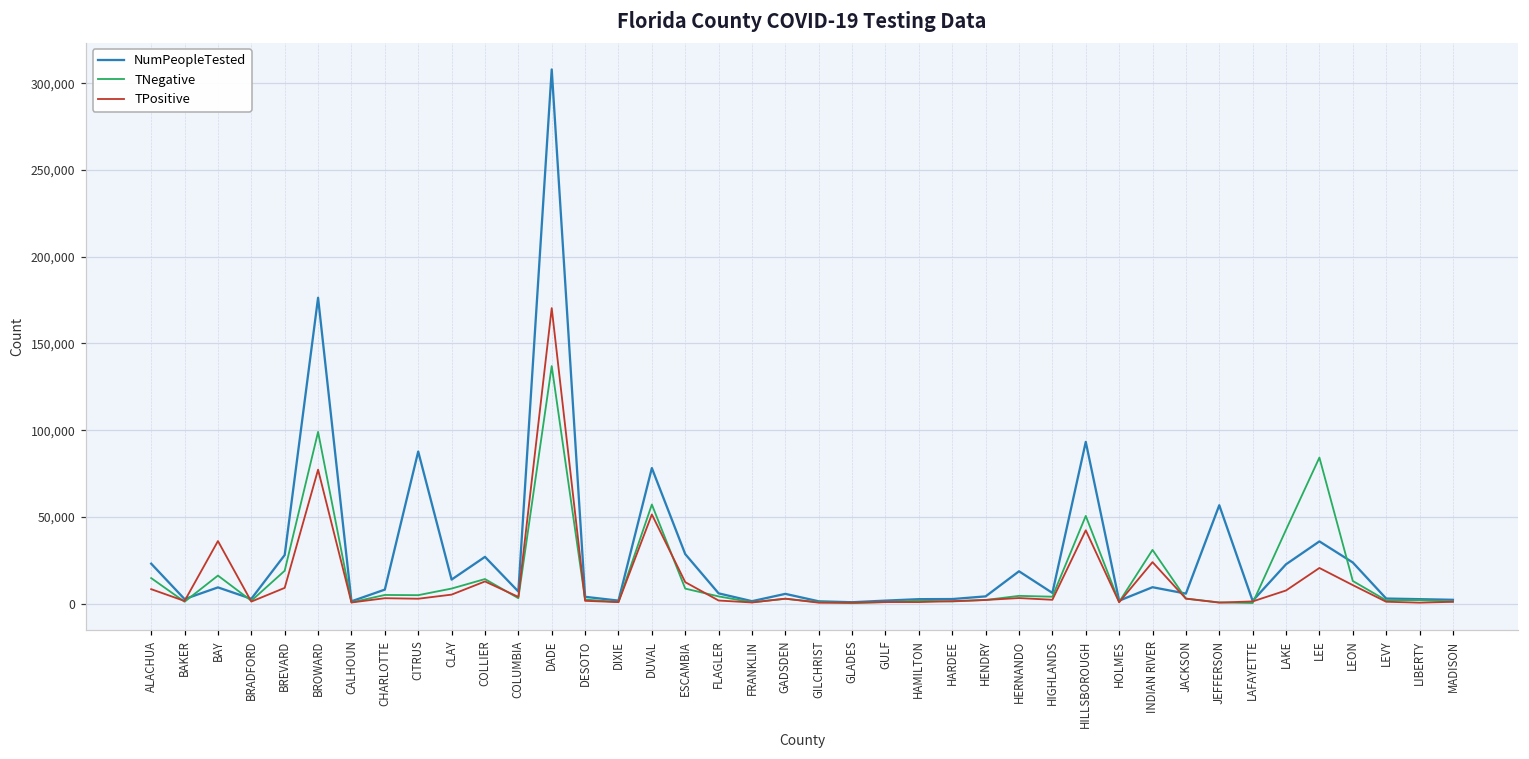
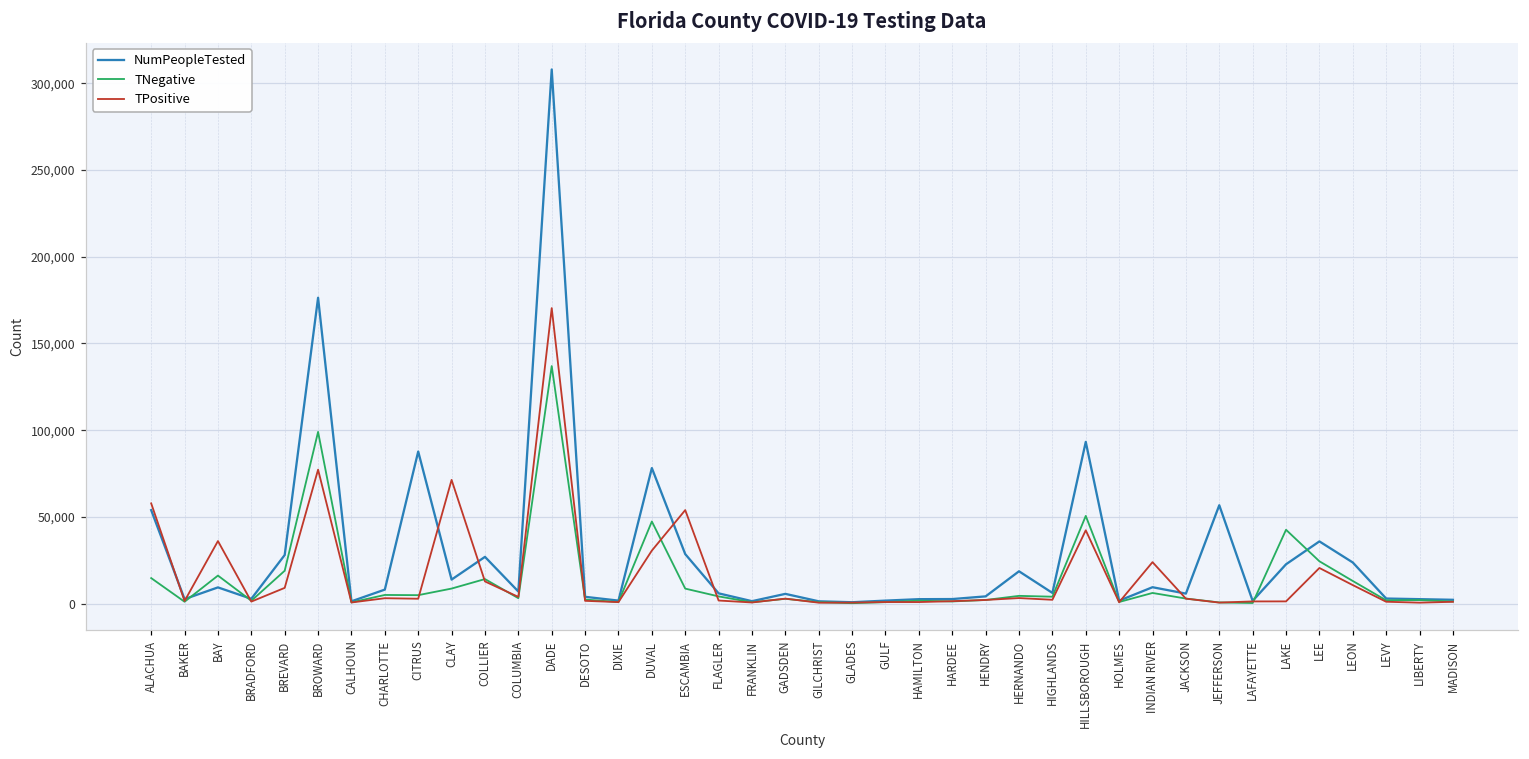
NumPeopleTested, ALACHUA: 23,000 -> 54,000
TPositive, ALACHUA: 8,000 -> 58,000
TPositive, CLAY: 5,000 -> 71,000
TNegative, DUVAL: 57,000 -> 47,000
TPositive, DUVAL: 51,000 -> 31,000
TPositive, ESCAMBIA: 12,000 -> 54,000
TNegative, INDIAN RIVER: 31,000 -> 6,000
TPositive, LAKE: 8,000 -> 1,000
TNegative, LEE: 84,000 -> 24,000
